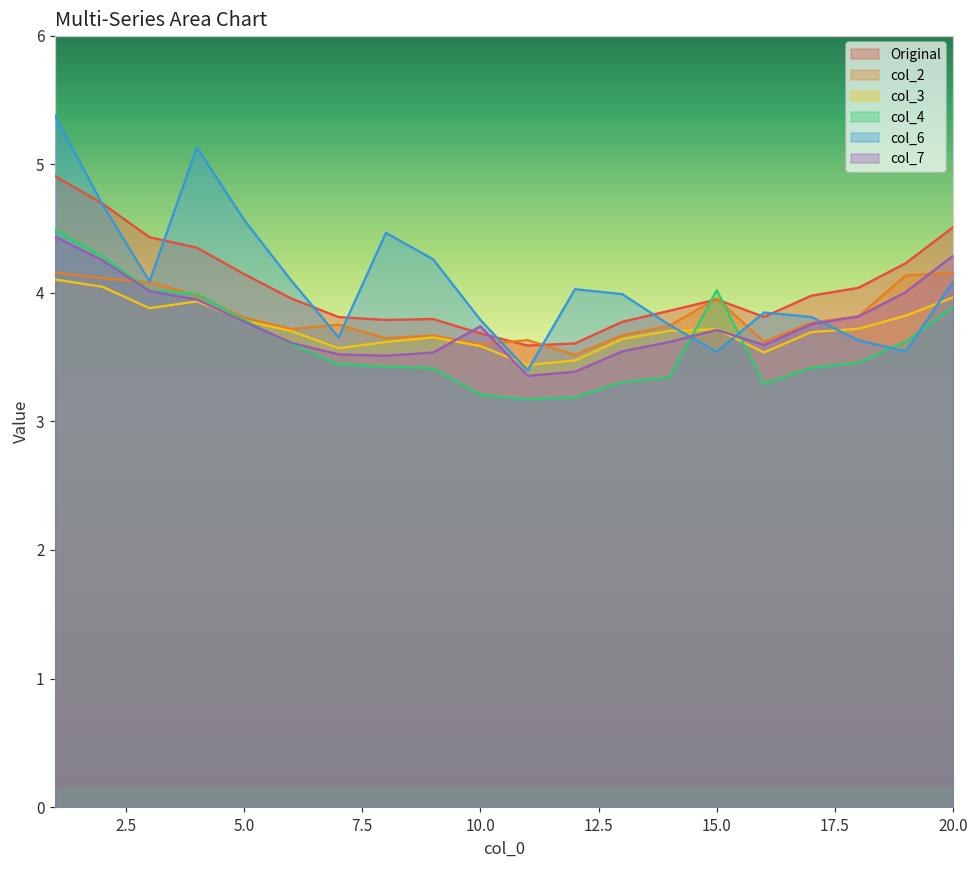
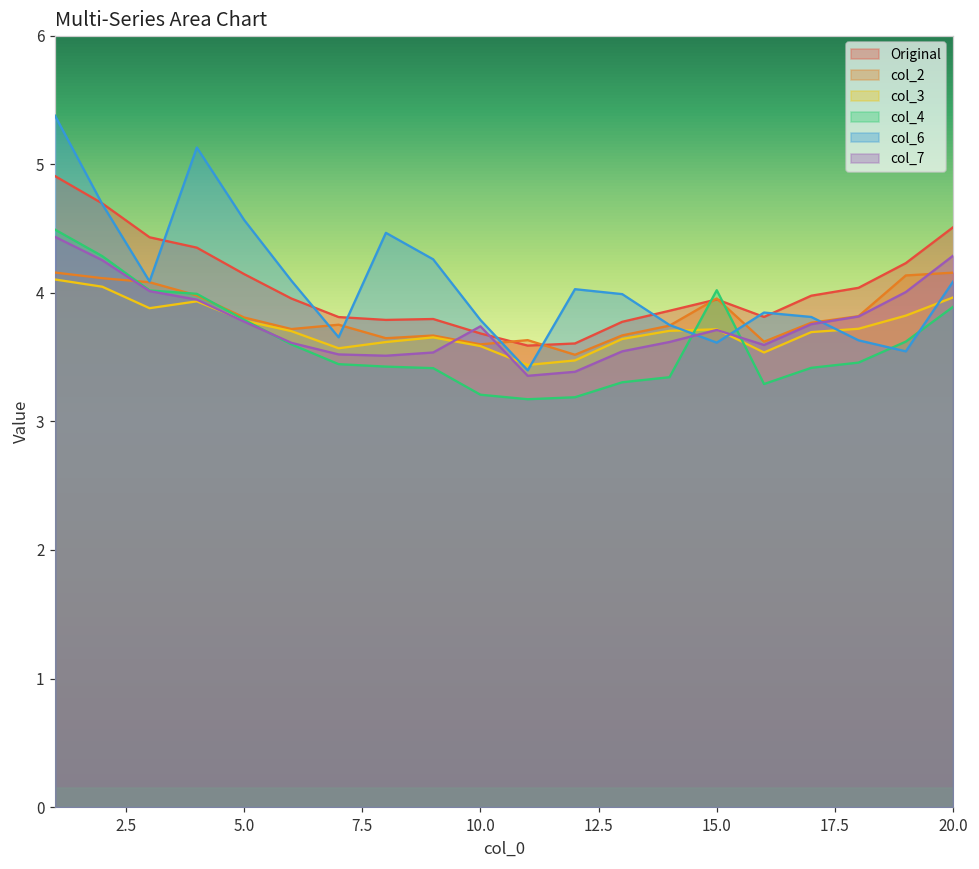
col_6, 15.0: 3.54 -> 3.61
